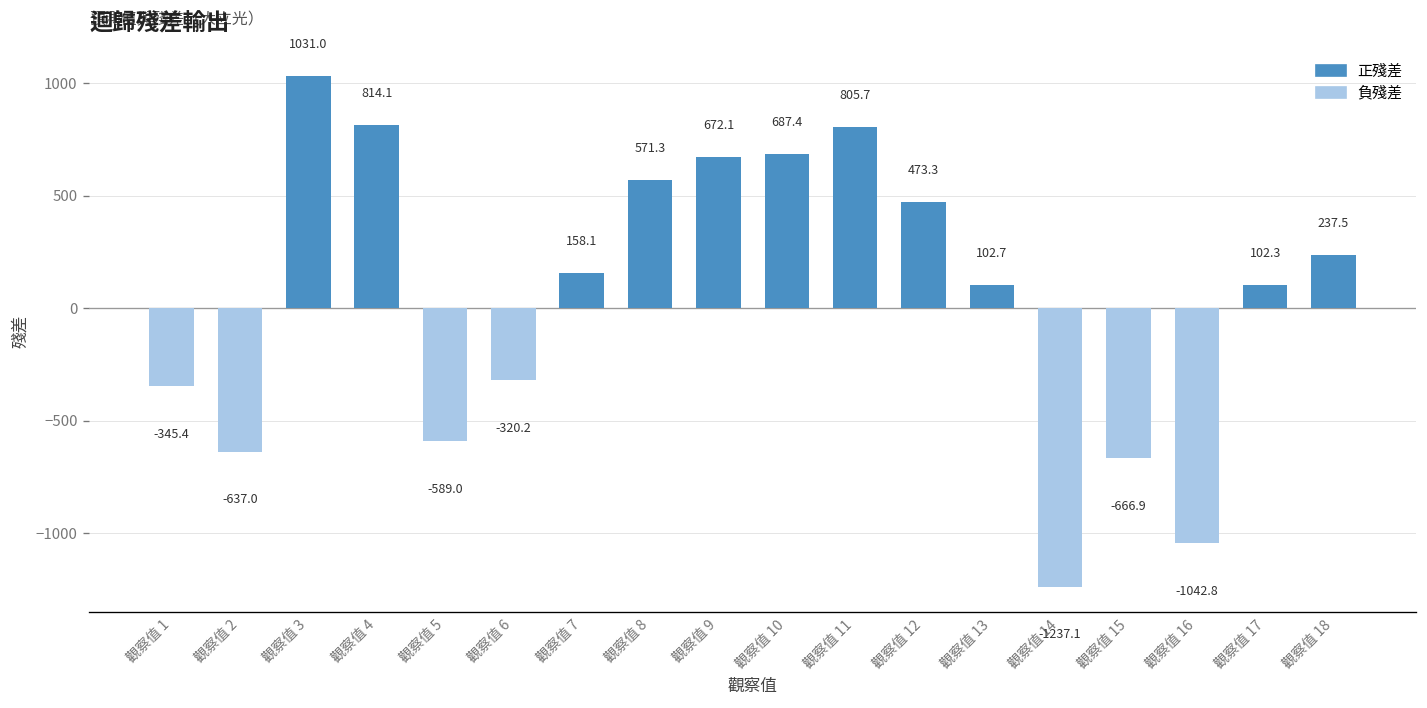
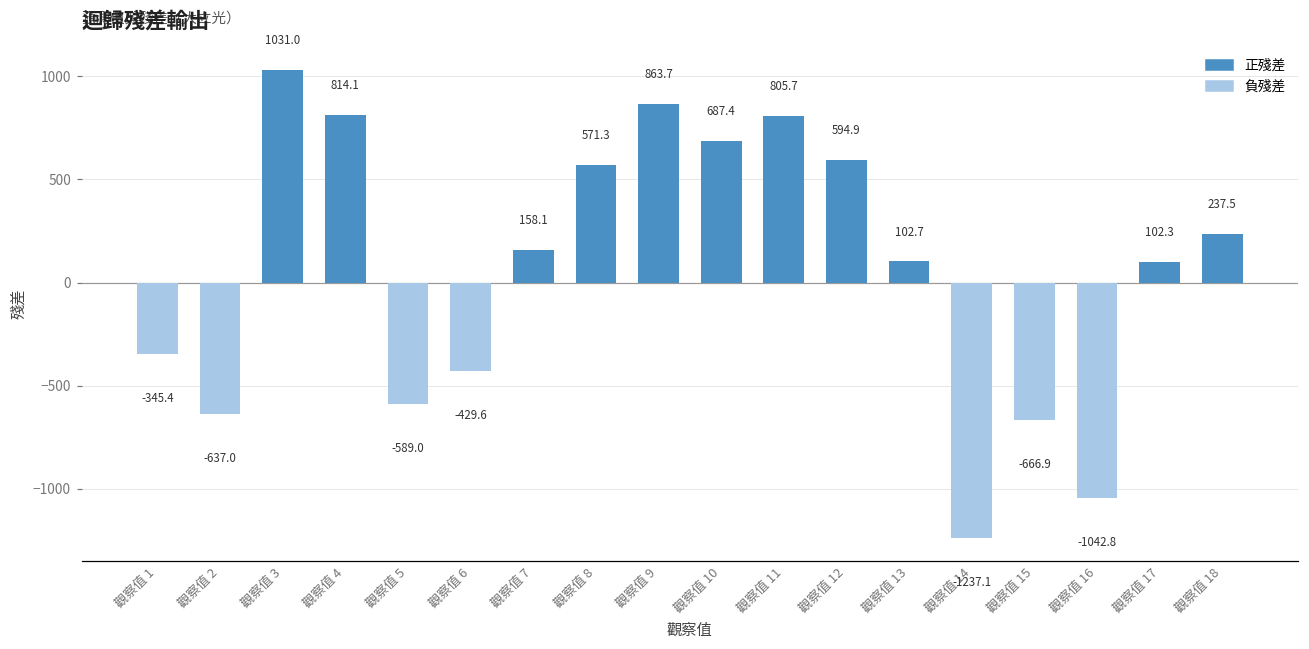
觀察值 6: -320.2 -> -429.6
觀察值 9: 672.1 -> 863.7
觀察值 12: 473.3 -> 594.9
